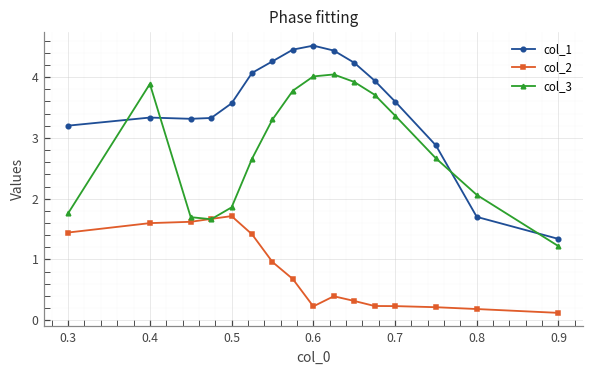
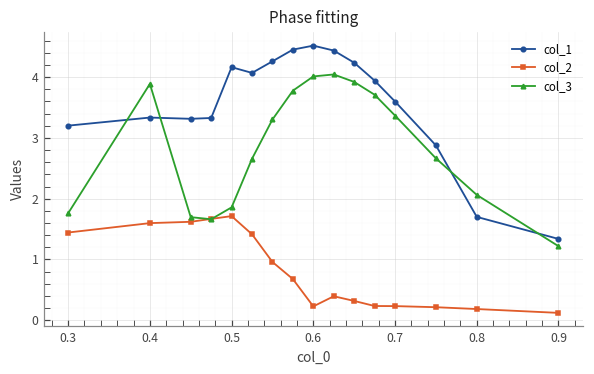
col_1, 0.5: 3.6 -> 4.2
